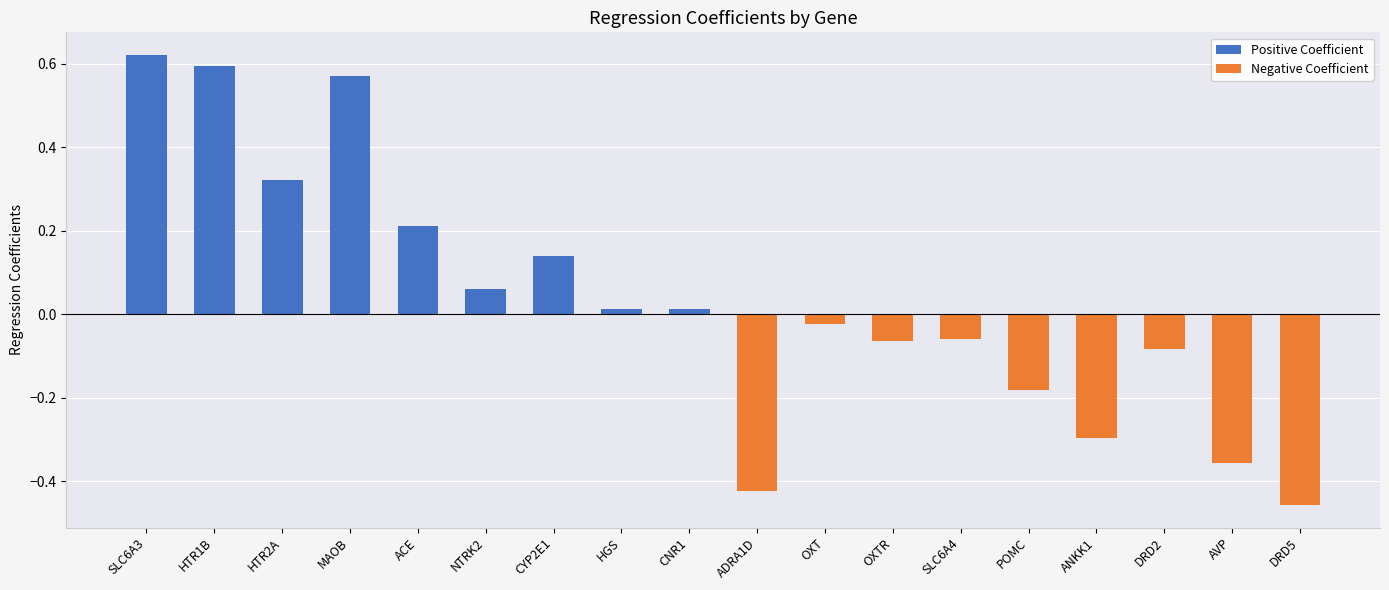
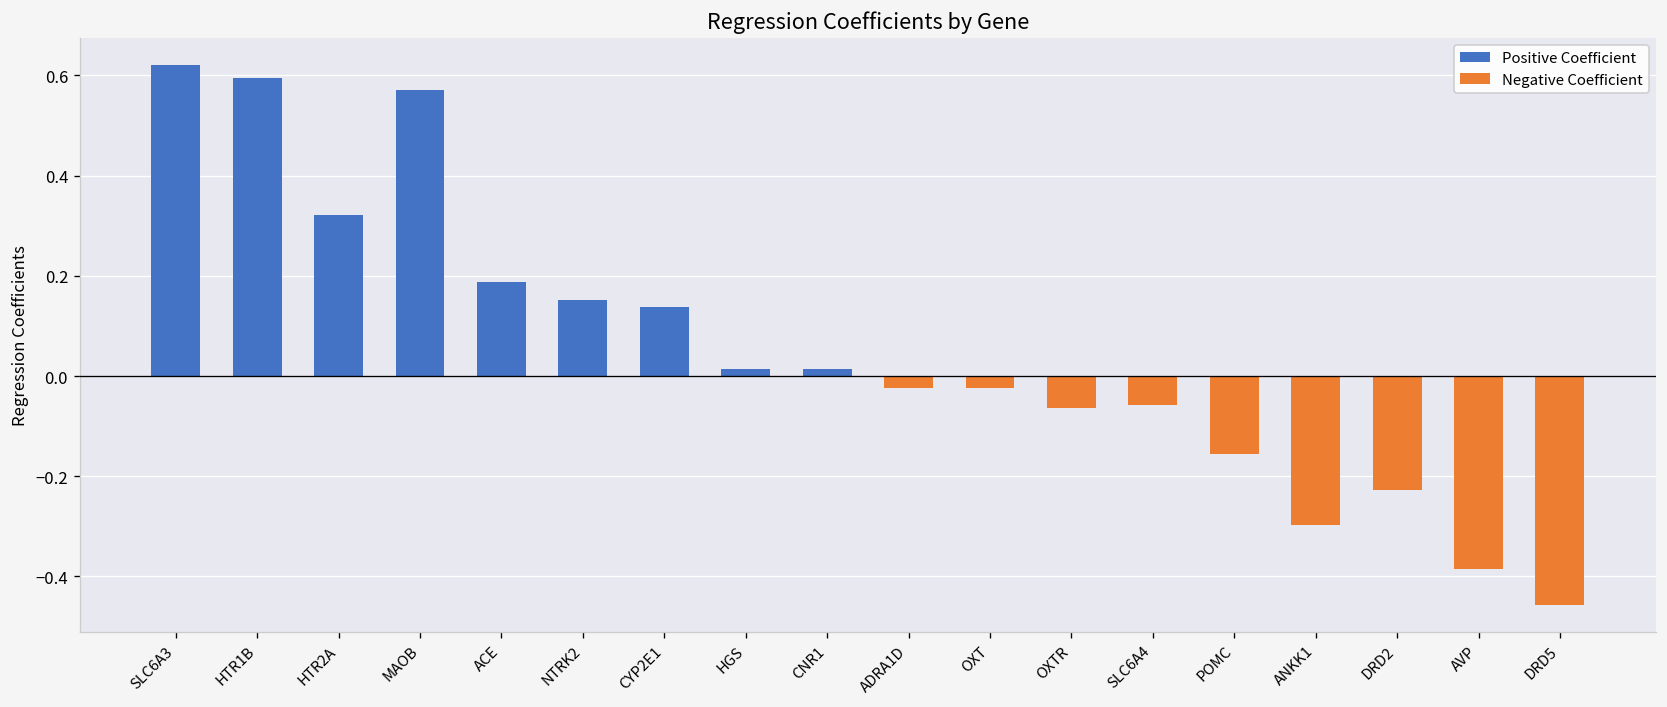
Positive Coefficient, ACE: 0.21 -> 0.19
Positive Coefficient, NTRK2: 0.06 -> 0.15
Negative Coefficient, ADRA1D: -0.42 -> -0.02
Negative Coefficient, POMC: -0.18 -> -0.16
Negative Coefficient, DRD2: -0.08 -> -0.23
Negative Coefficient, AVP: -0.36 -> -0.39
